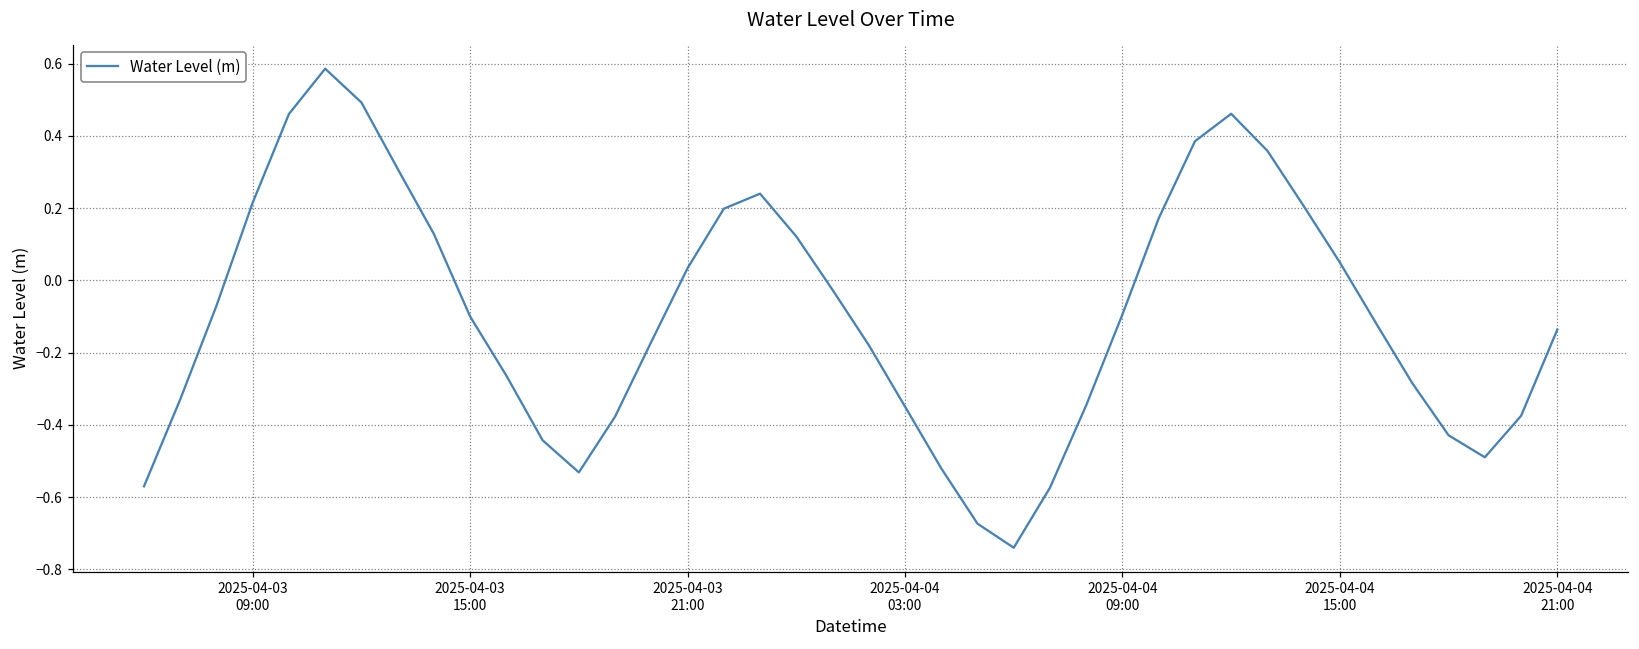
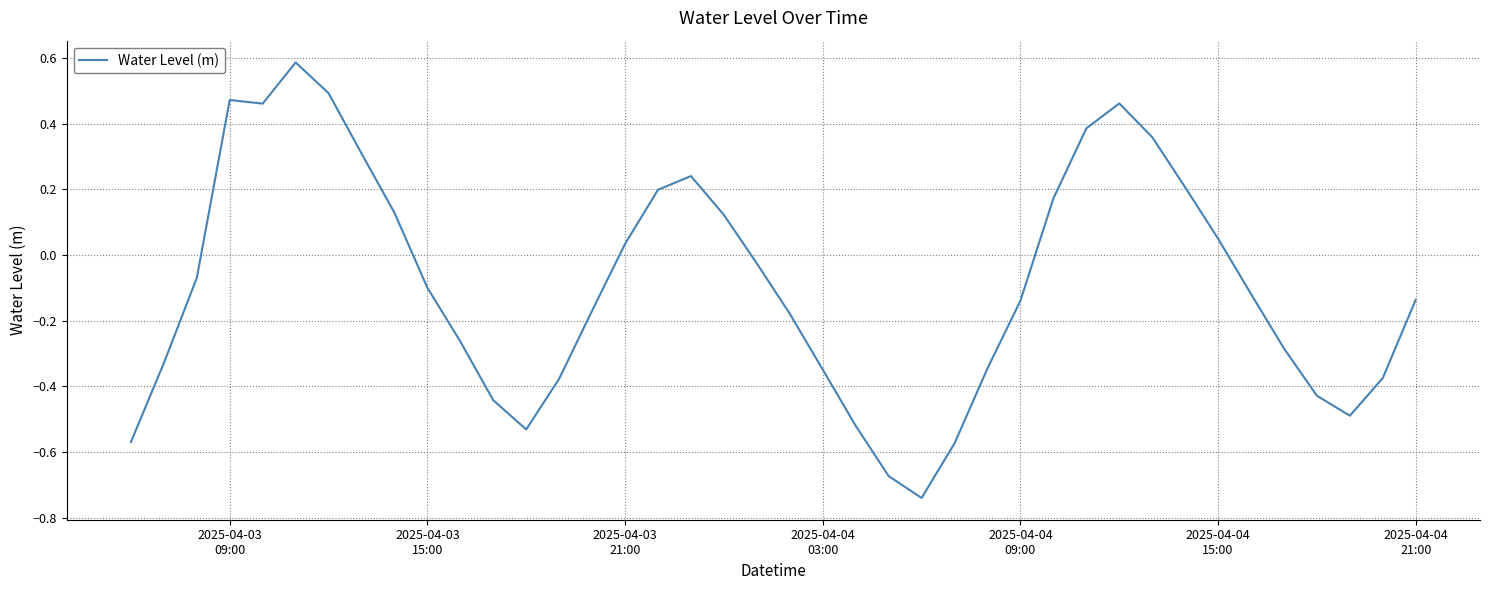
2025-04-03 09:00: 0.22 -> 0.47
2025-04-04 09:00: -0.09 -> -0.14
